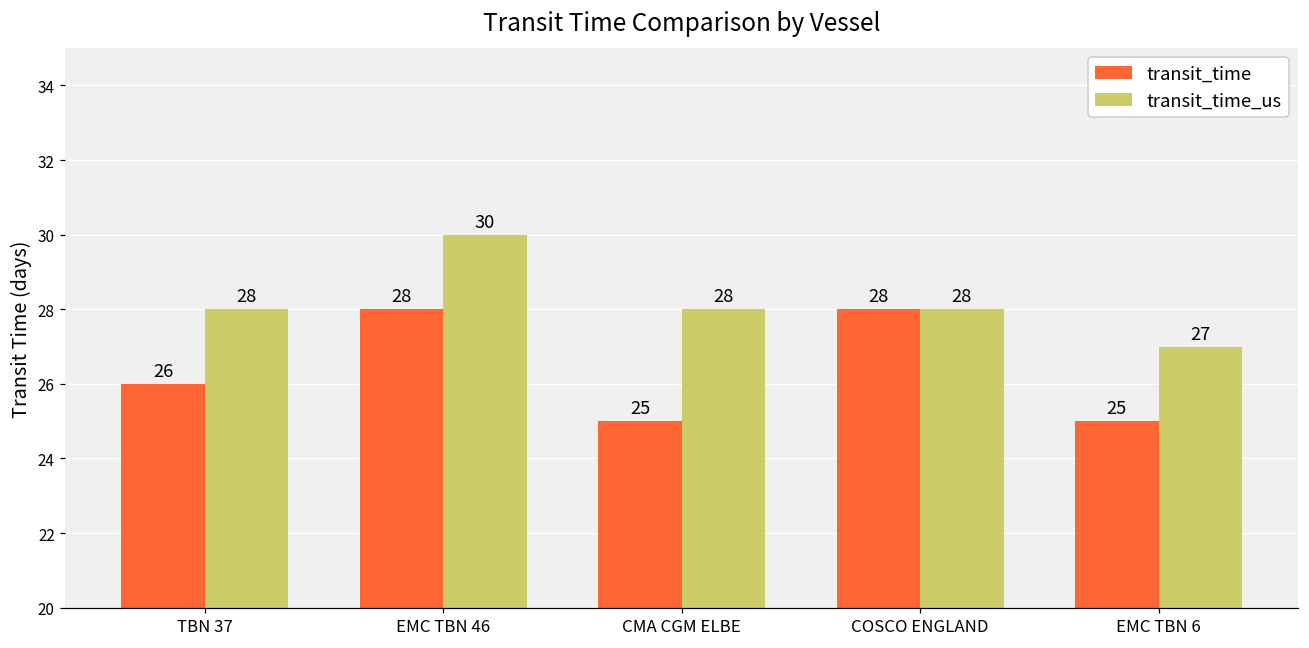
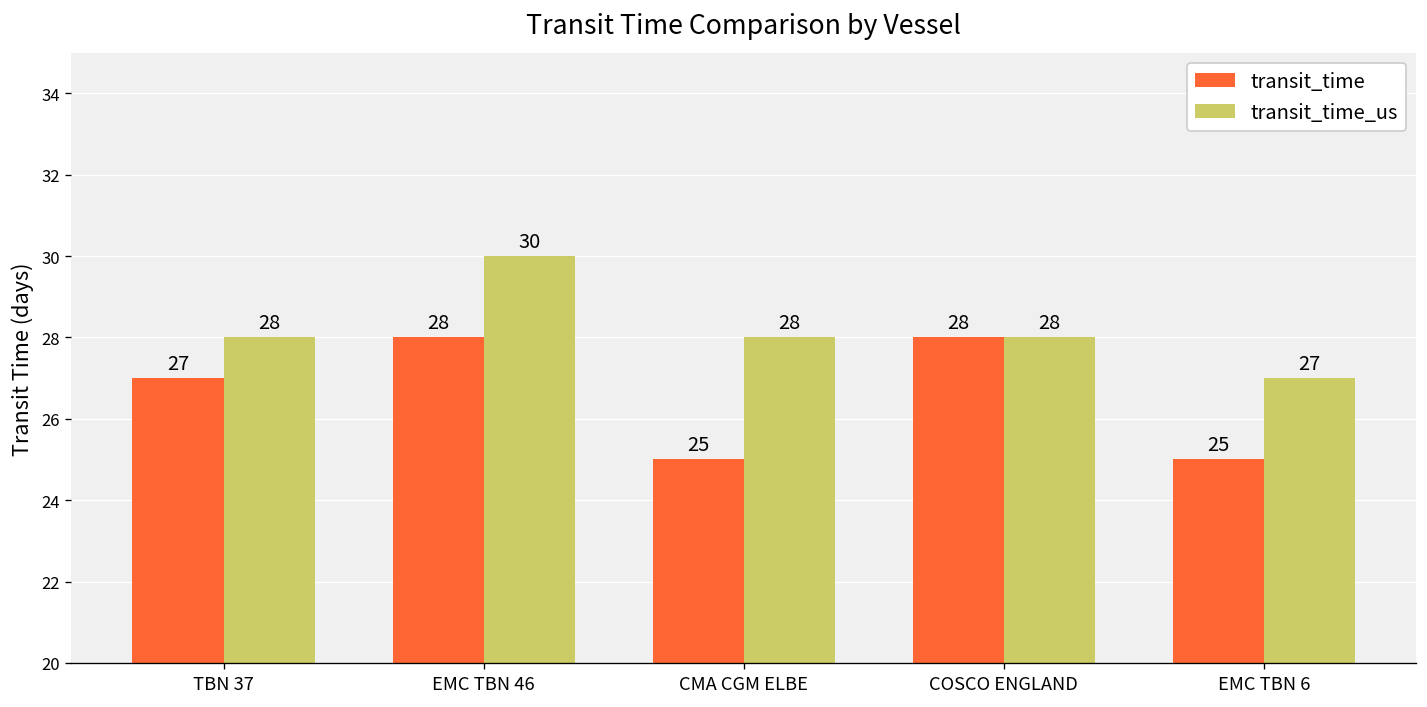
transit_time, TBN 37: 26 -> 27
